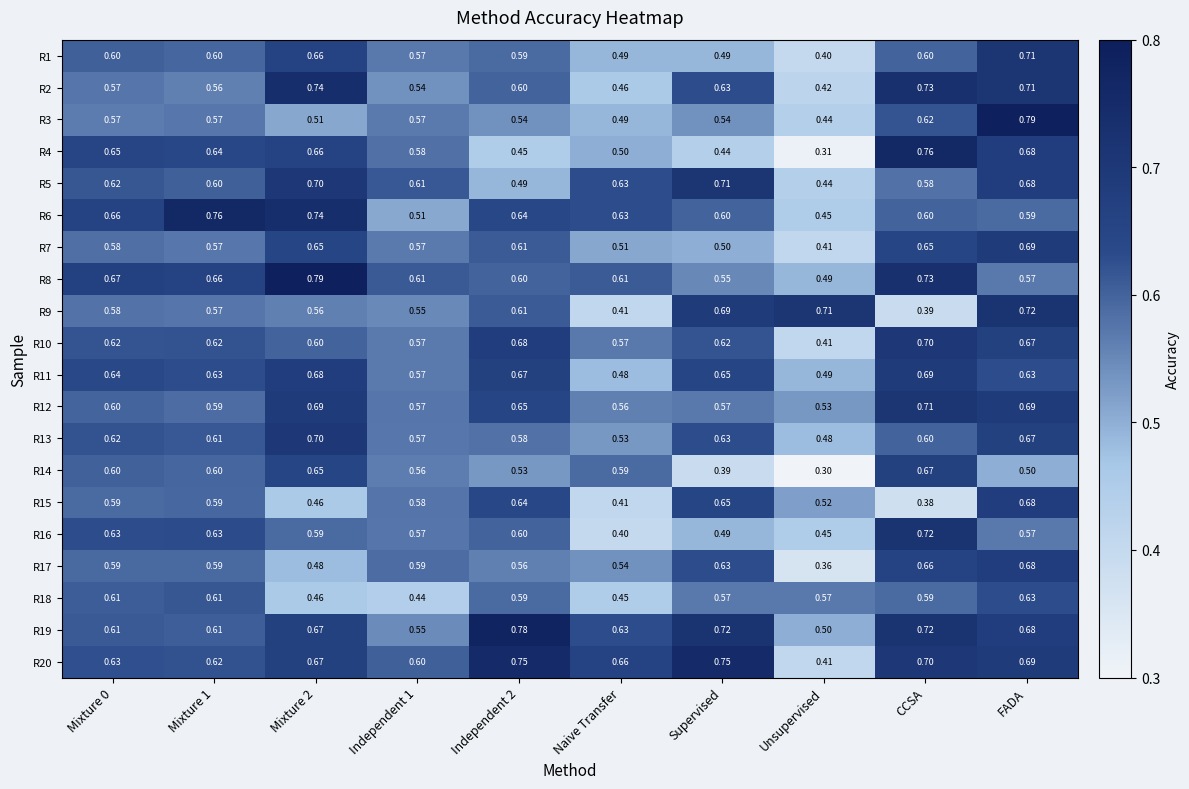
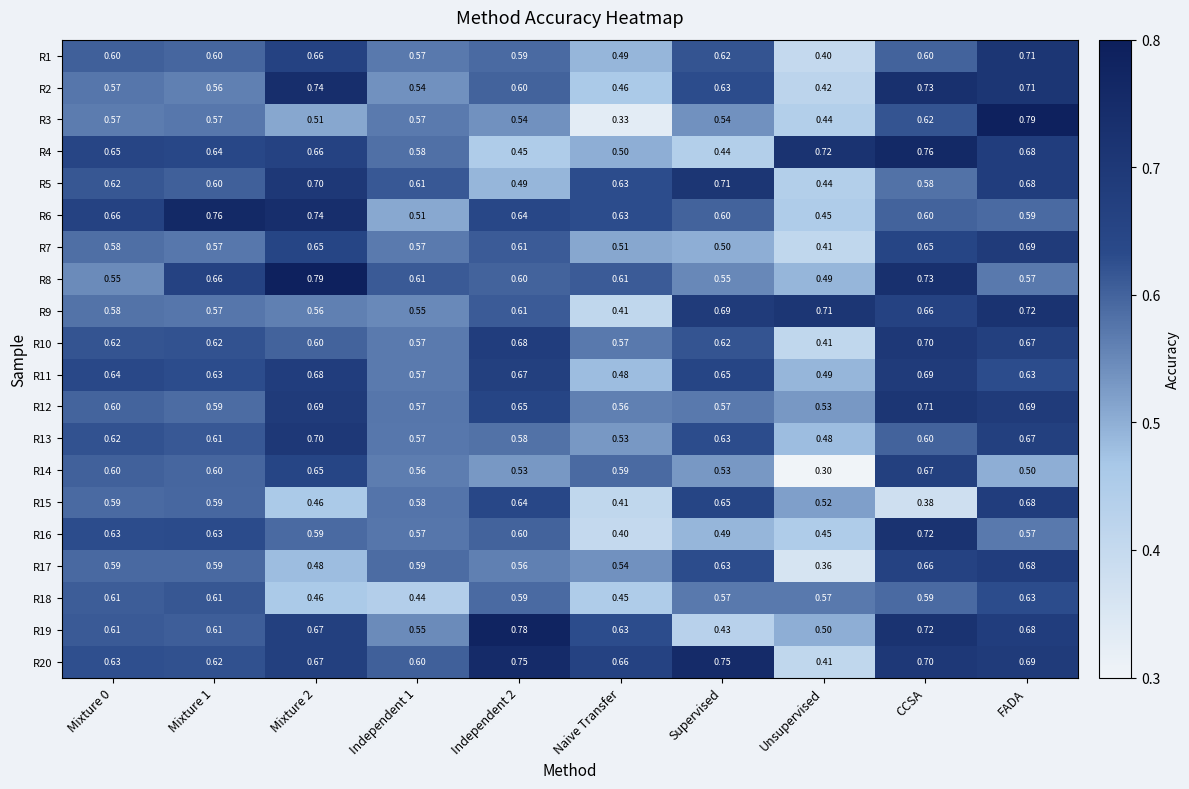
R1, Supervised: 0.49 -> 0.62
R3, Naive Transfer: 0.49 -> 0.33
R4, Unsupervised: 0.31 -> 0.72
R8, Mixture 0: 0.67 -> 0.55
R9, CCSA: 0.39 -> 0.66
R14, Supervised: 0.39 -> 0.53
R19, Supervised: 0.72 -> 0.43
